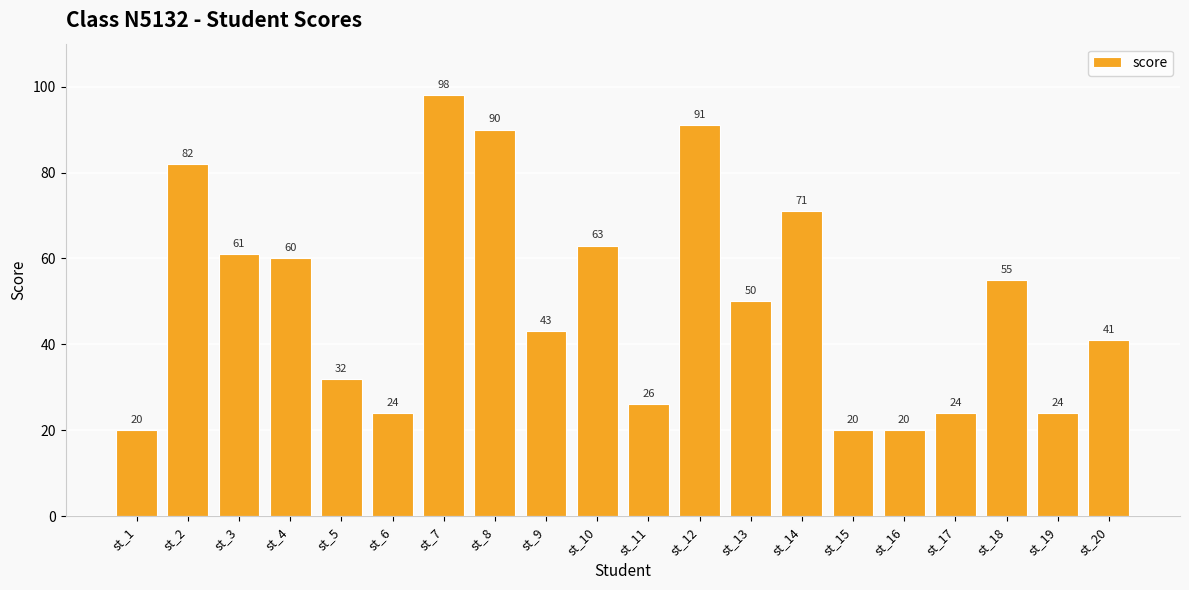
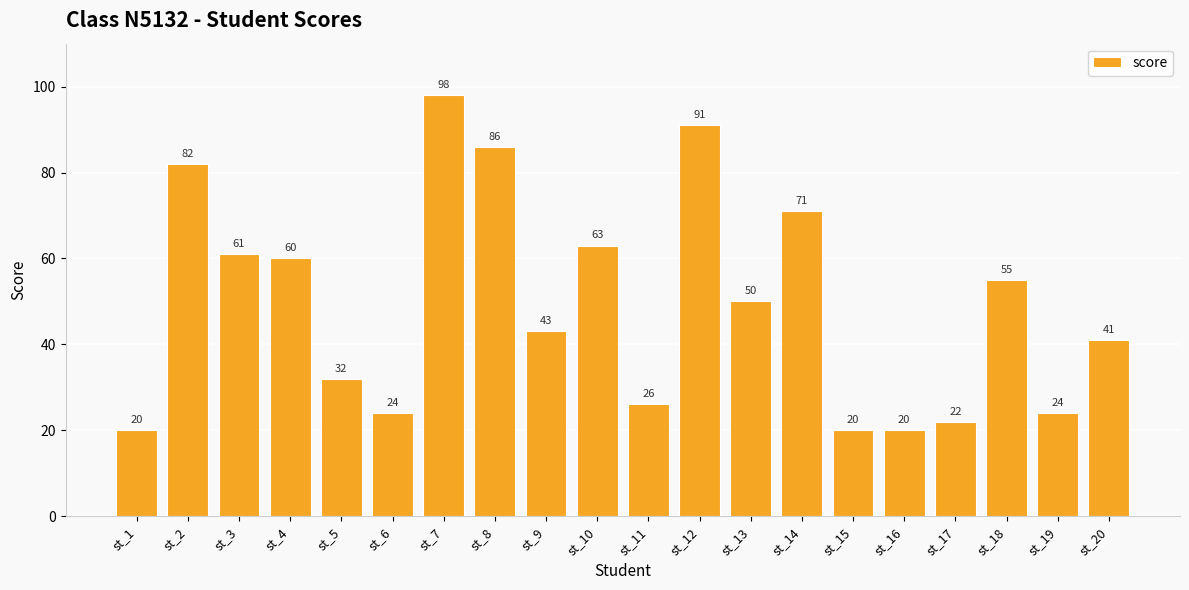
st_8: 90 -> 86
st_17: 24 -> 22
